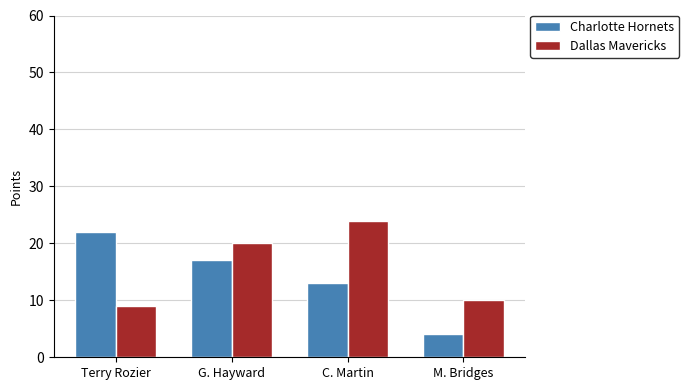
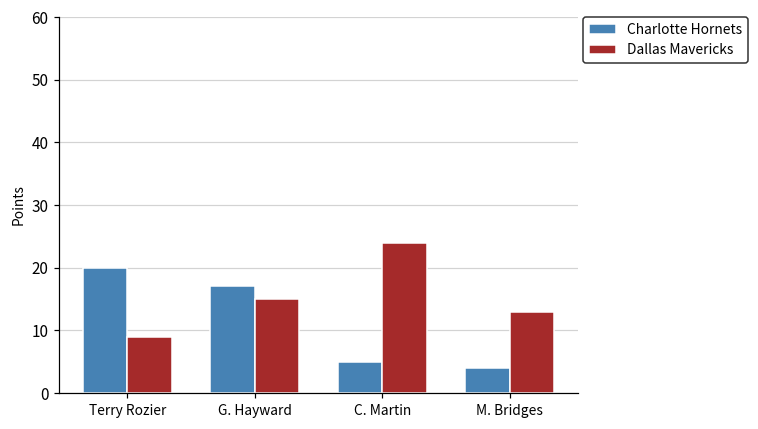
Charlotte Hornets, Terry Rozier: 22 -> 20
Dallas Mavericks, G. Hayward: 20 -> 15
Charlotte Hornets, C. Martin: 13 -> 5
Dallas Mavericks, M. Bridges: 10 -> 13
